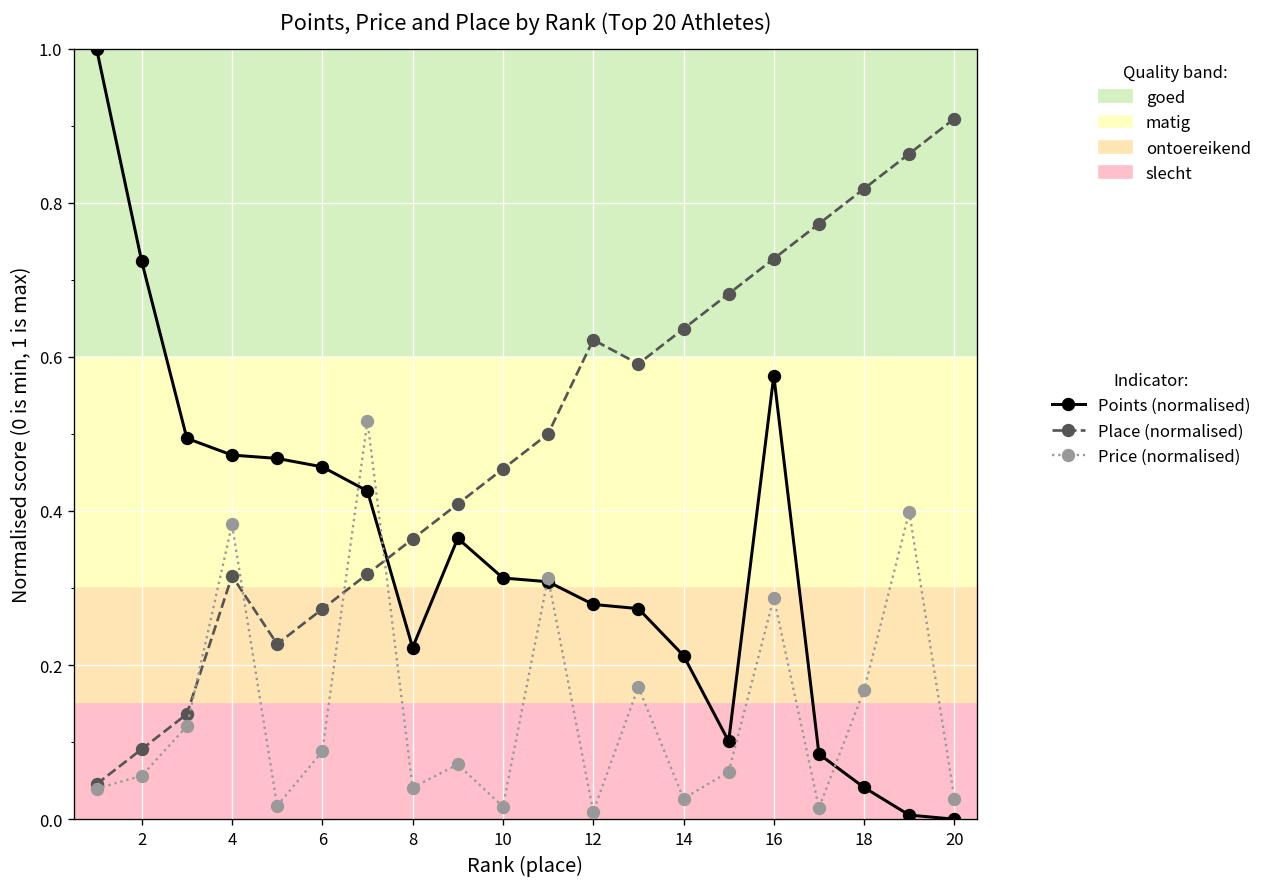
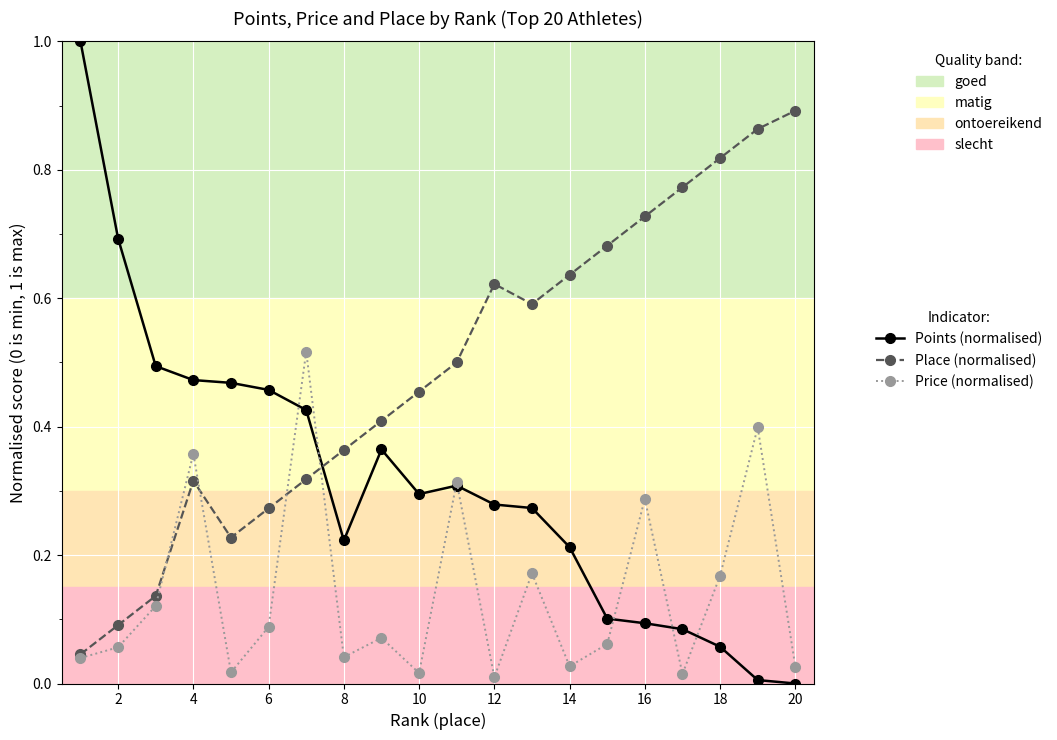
Points (normalised), 2: 0.72 -> 0.69
Price (normalised), 4: 0.38 -> 0.36
Points (normalised), 10: 0.31 -> 0.29
Points (normalised), 16: 0.58 -> 0.09
Points (normalised), 18: 0.04 -> 0.06
Place (normalised), 20: 0.91 -> 0.89
